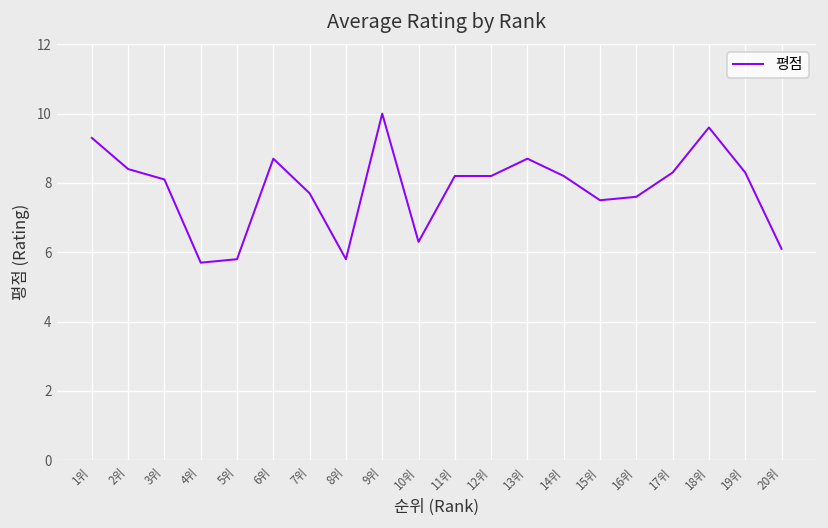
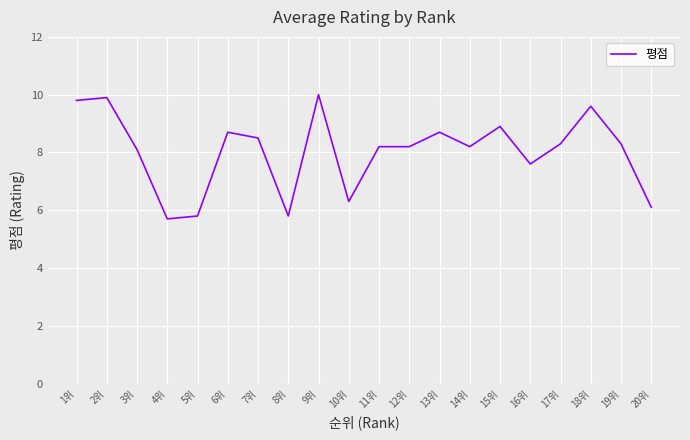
1위: 9.3 -> 9.8
2위: 8.4 -> 9.9
7위: 7.7 -> 8.5
15위: 7.5 -> 8.9
